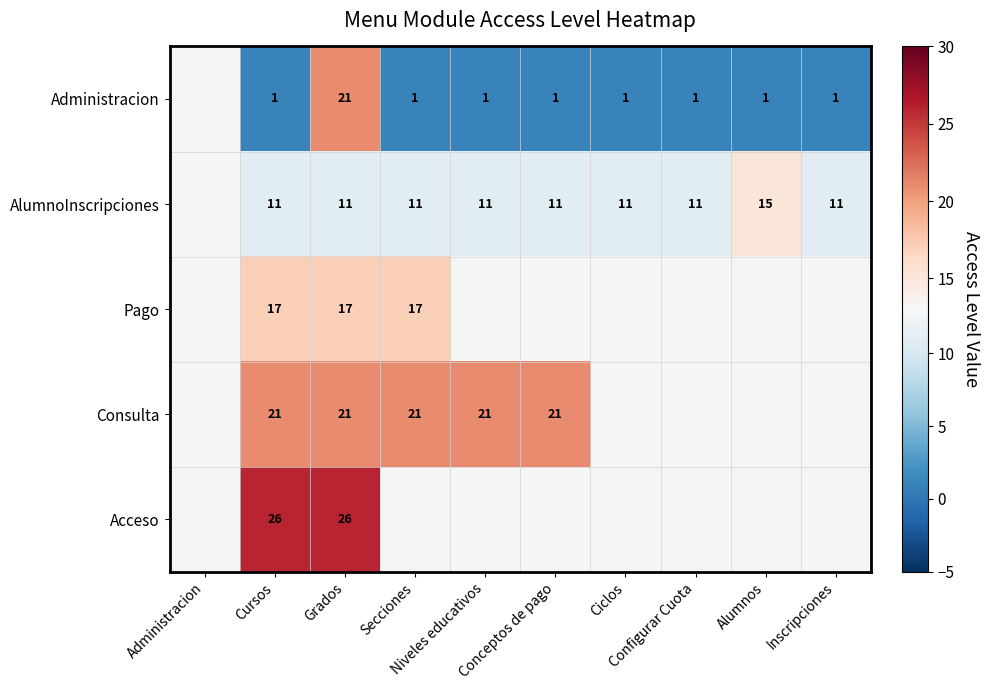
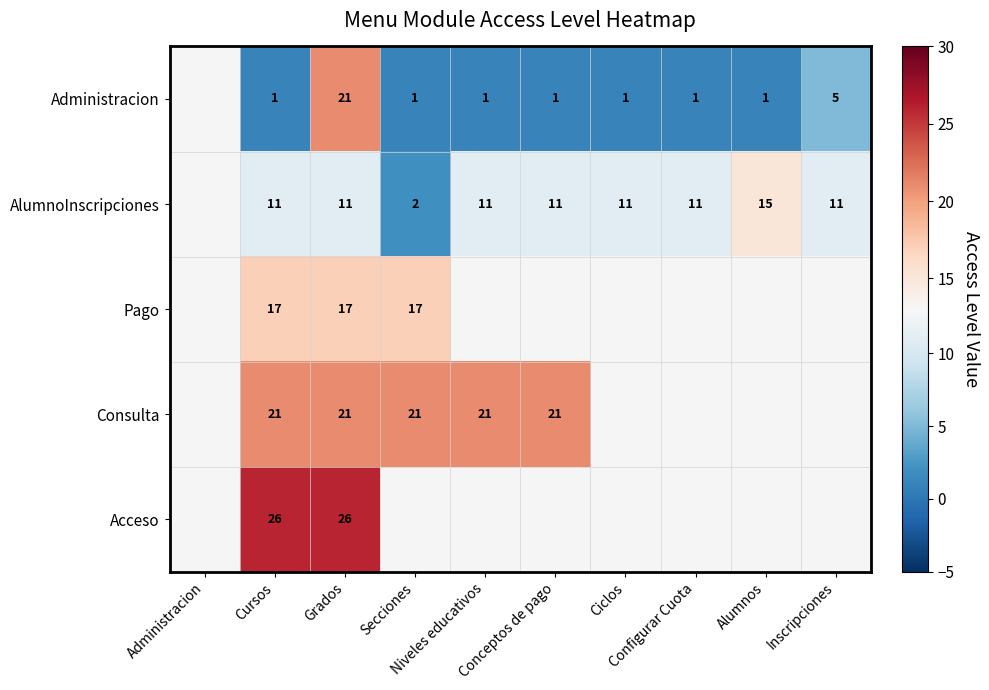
Administracion, Inscripciones: 1 -> 5
AlumnoInscripciones, Secciones: 11 -> 2
